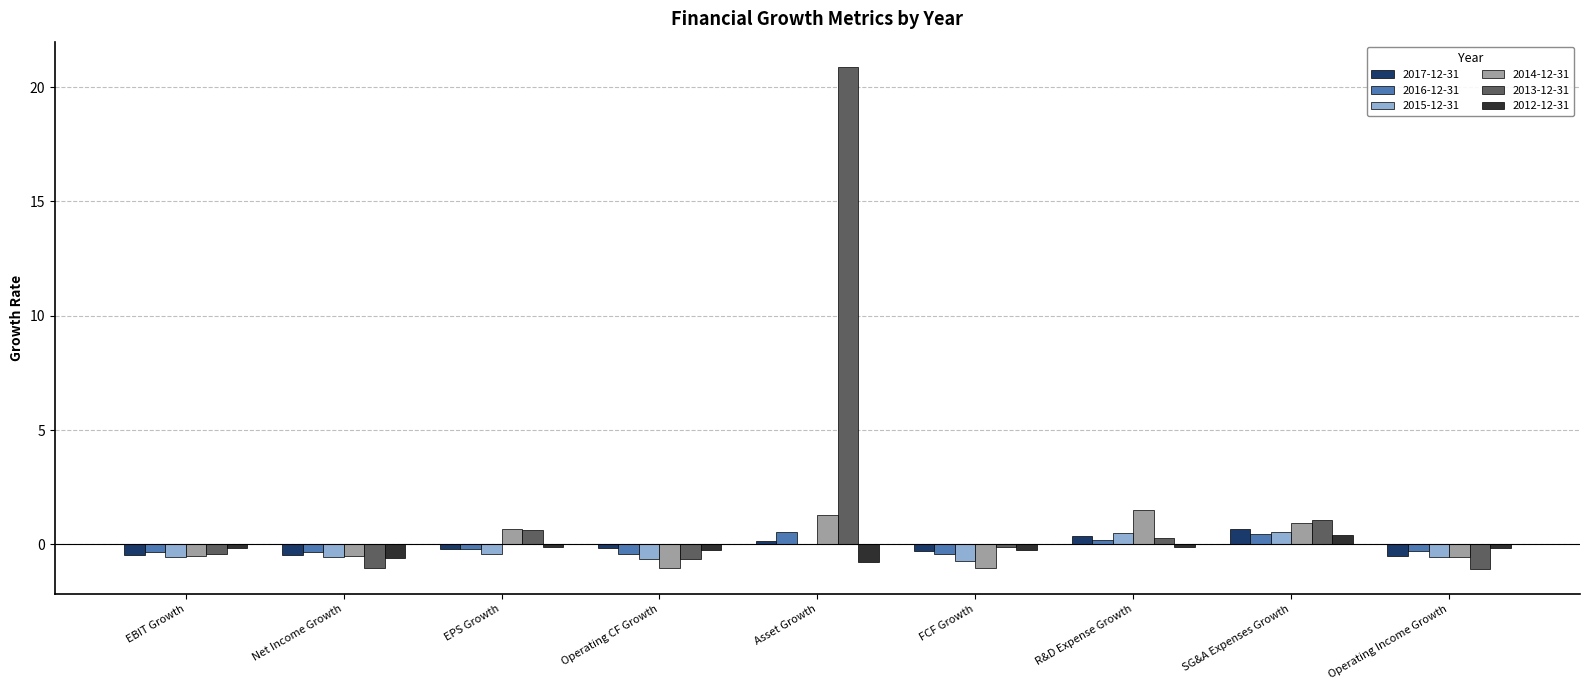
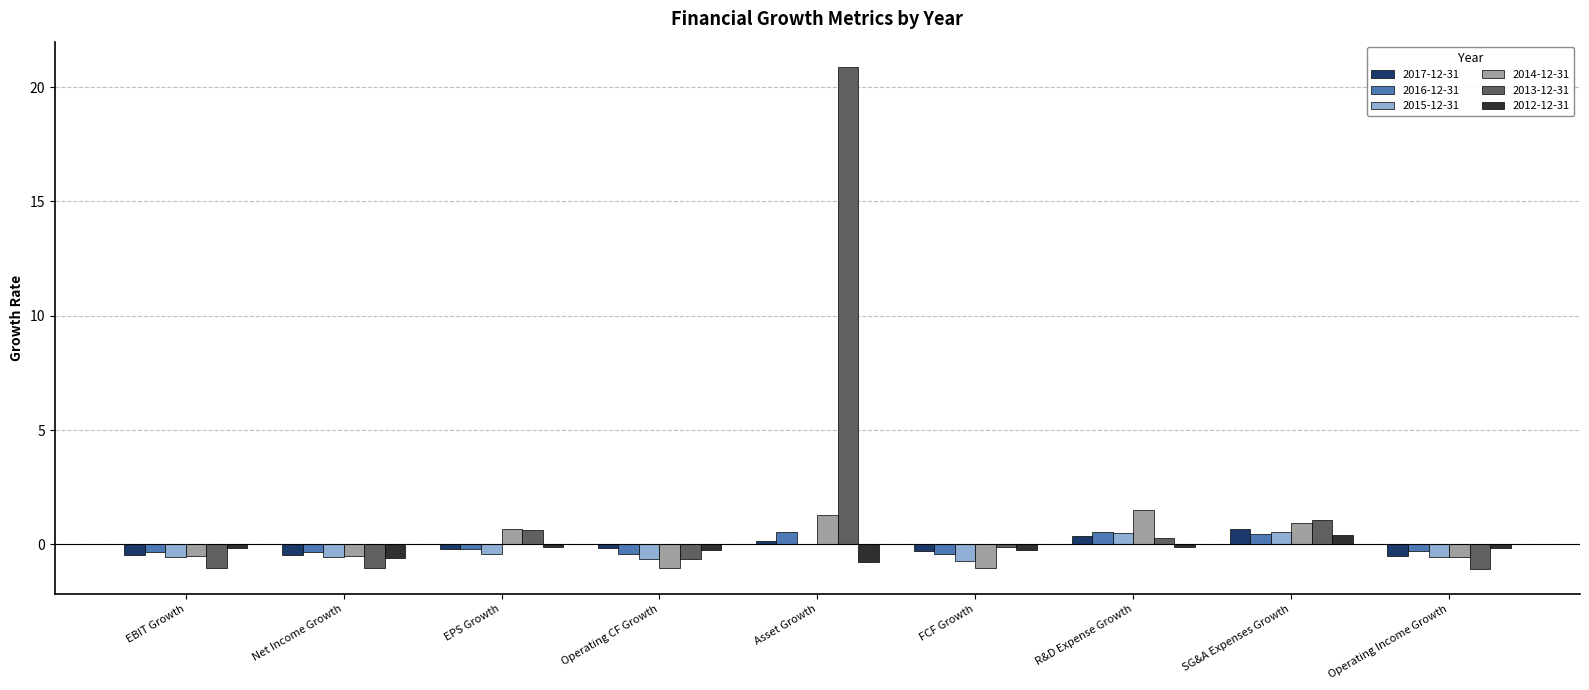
2013-12-31, EBIT Growth: -0.4 -> -1.0
2016-12-31, R&D Expense Growth: 0.2 -> 0.5
